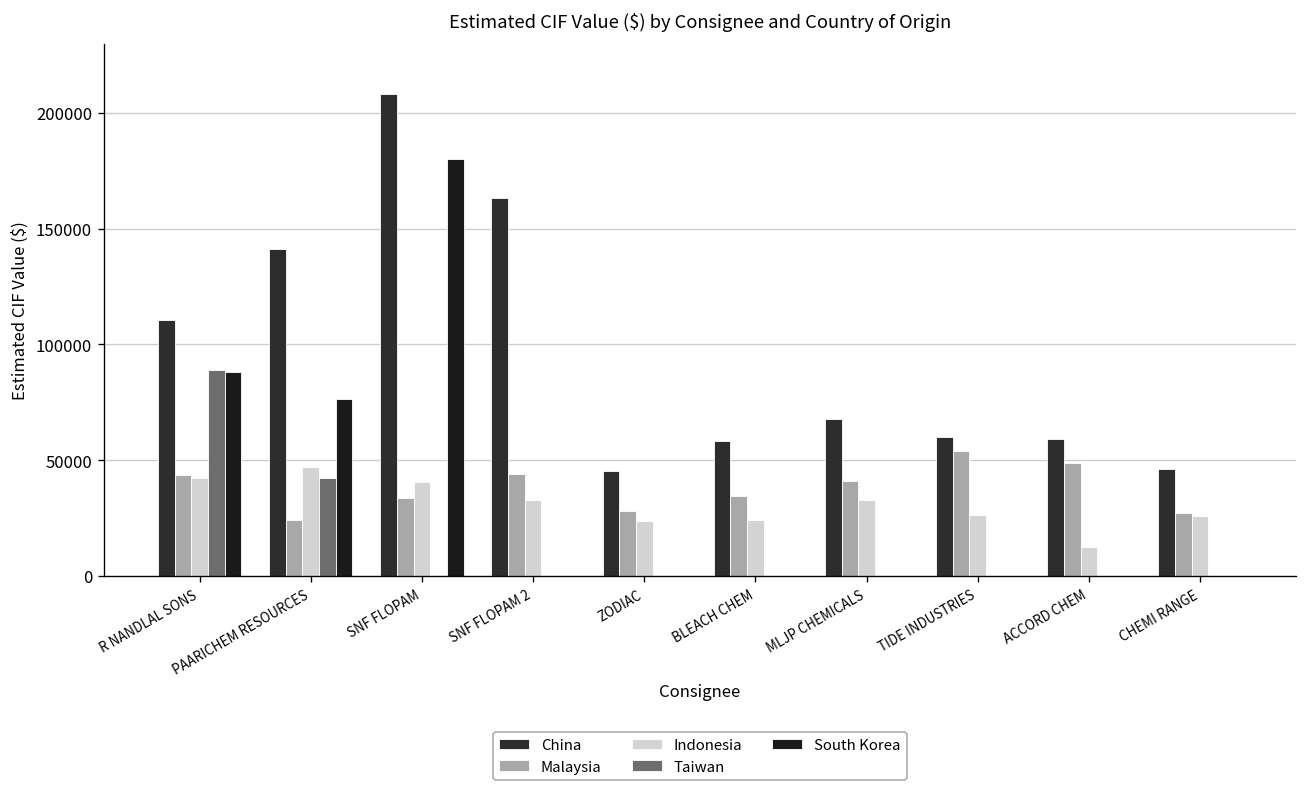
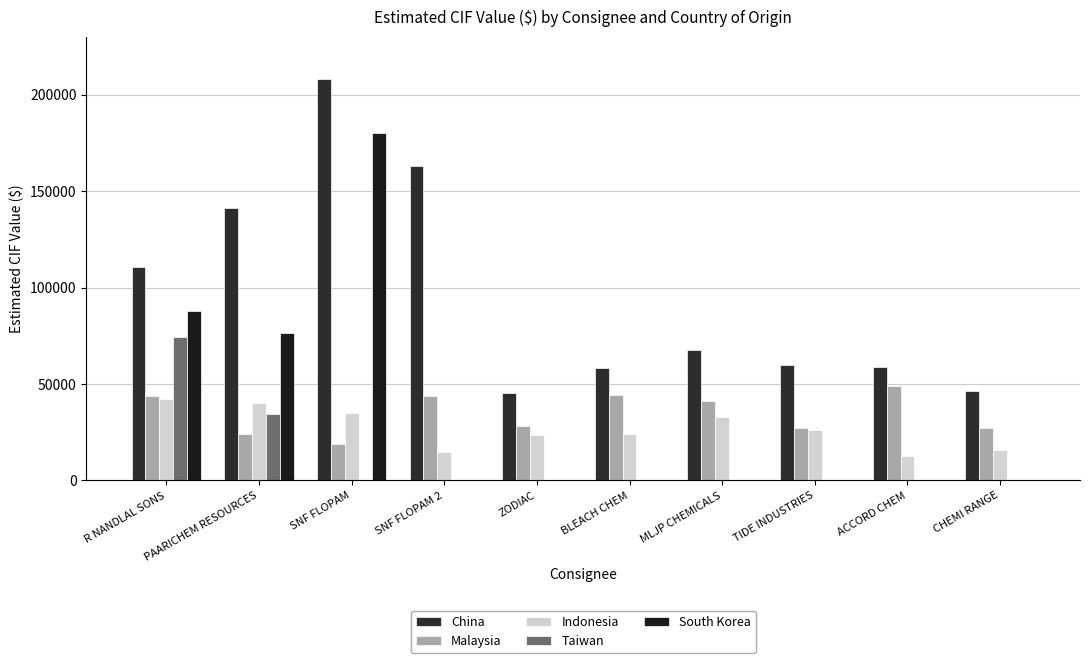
Taiwan, R NANDLAL SONS: 89000 -> 74000
Indonesia, PAARICHEM RESOURCES: 47000 -> 40000
Taiwan, PAARICHEM RESOURCES: 42000 -> 34000
Malaysia, SNF FLOPAM: 34000 -> 19000
Indonesia, SNF FLOPAM: 41000 -> 35000
Indonesia, SNF FLOPAM 2: 33000 -> 15000
Malaysia, BLEACH CHEM: 35000 -> 44000
Malaysia, TIDE INDUSTRIES: 54000 -> 27000
Indonesia, CHEMI RANGE: 26000 -> 16000
